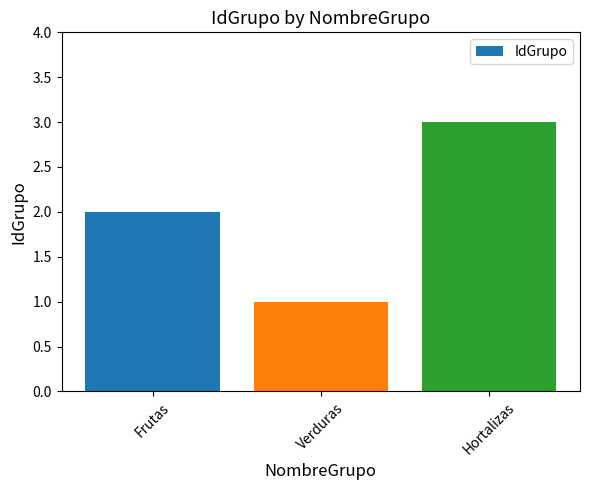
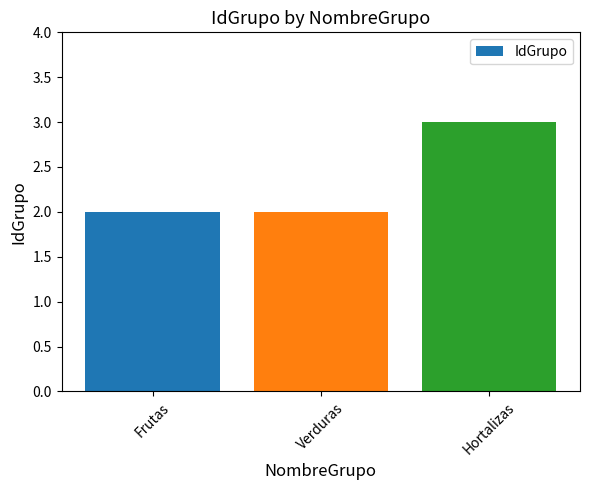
Verduras: 1 -> 2
